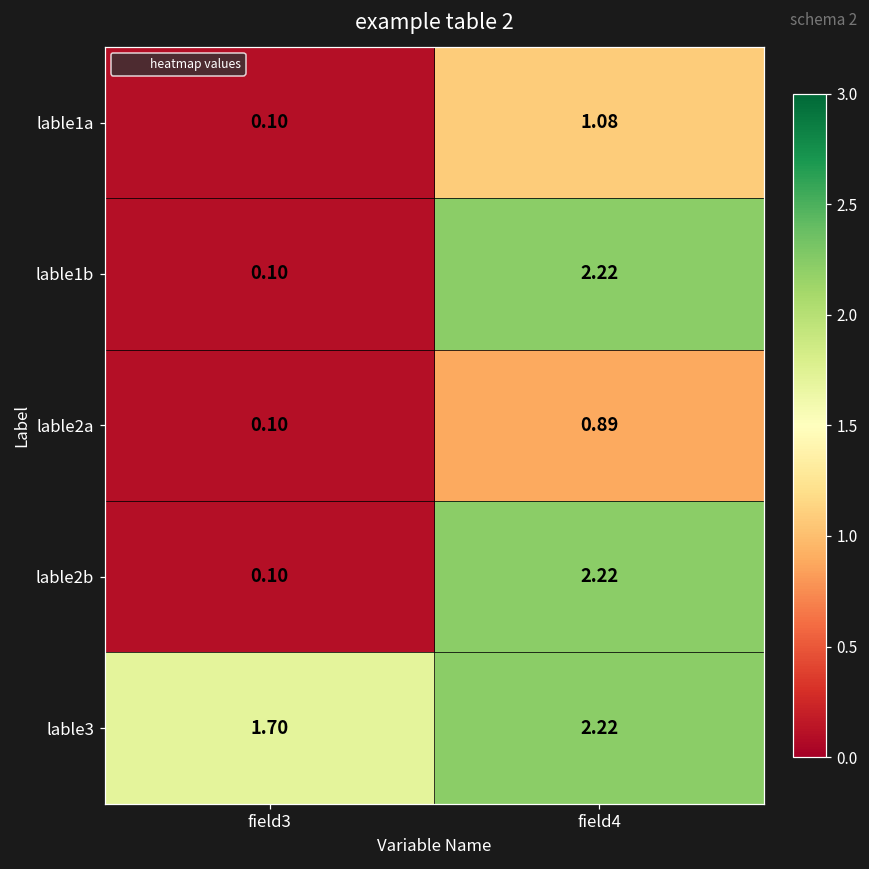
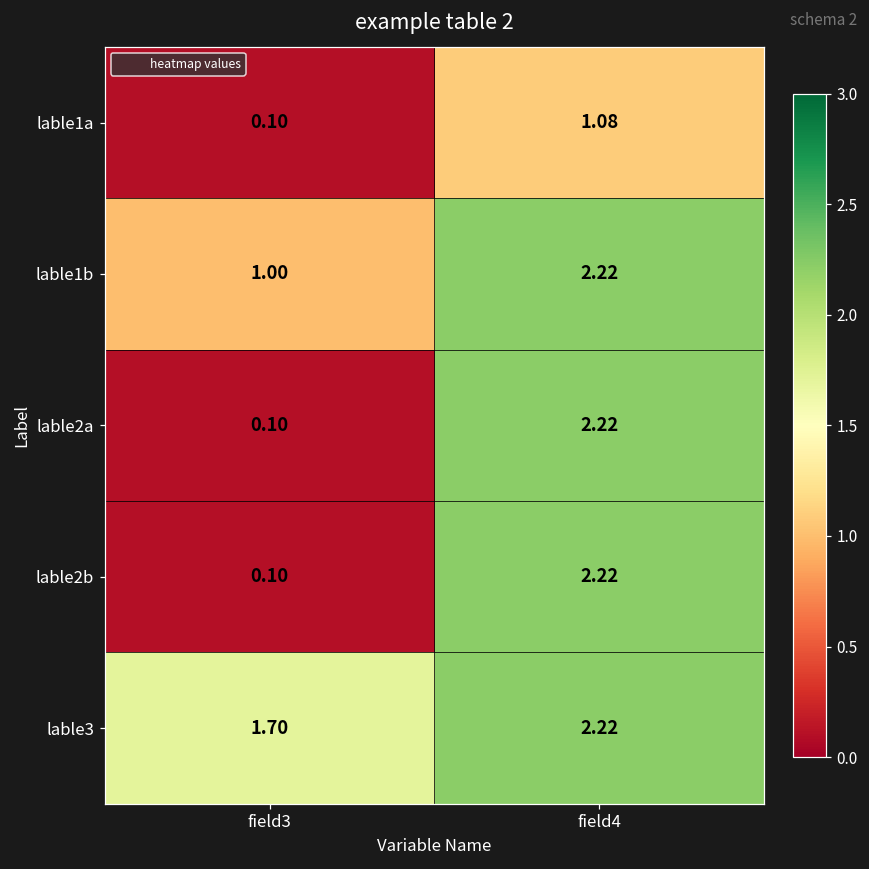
lable1b, field3: 0.10 -> 1.00
lable2a, field4: 0.89 -> 2.22
